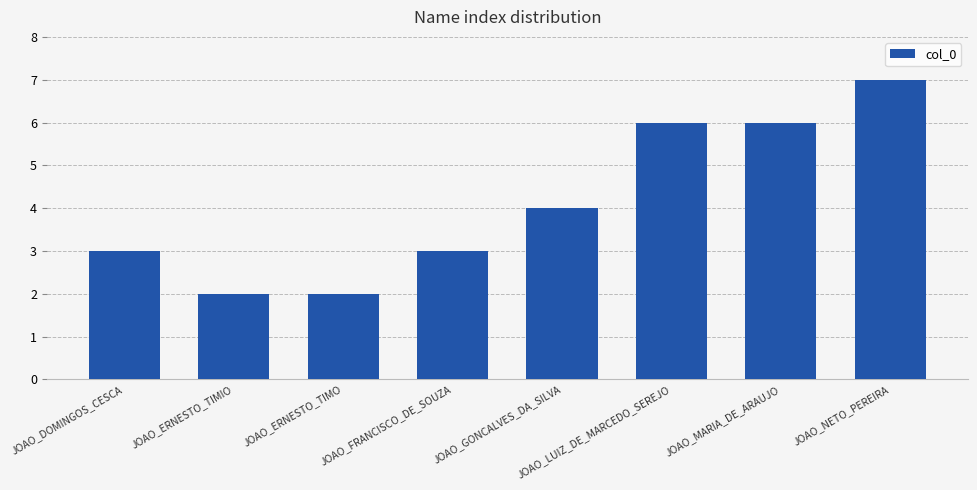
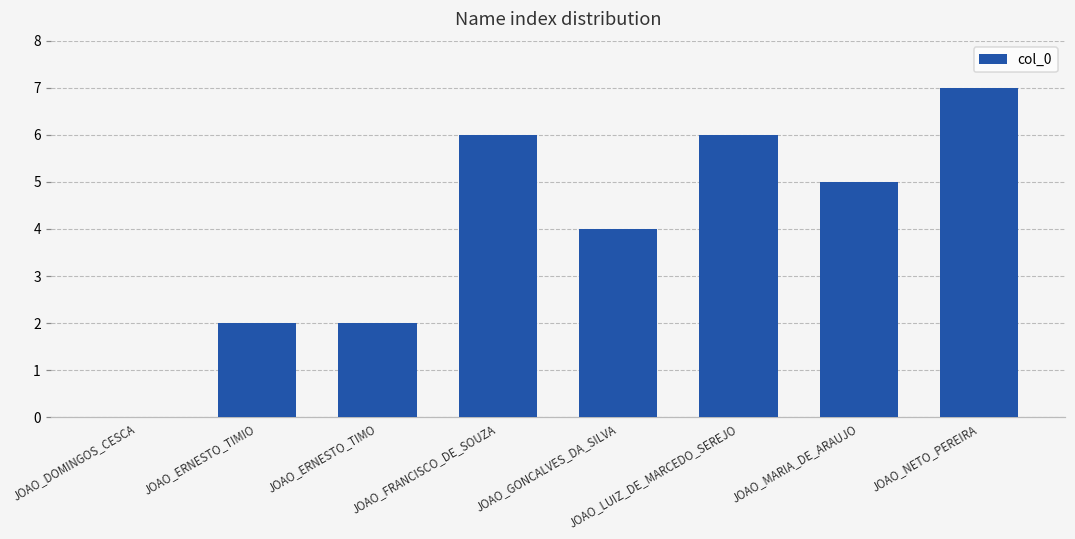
JOAO_DOMINGOS_CESCA: 3 -> 0
JOAO_FRANCISCO_DE_SOUZA: 3 -> 6
JOAO_MARIA_DE_ARAUJO: 6 -> 5
